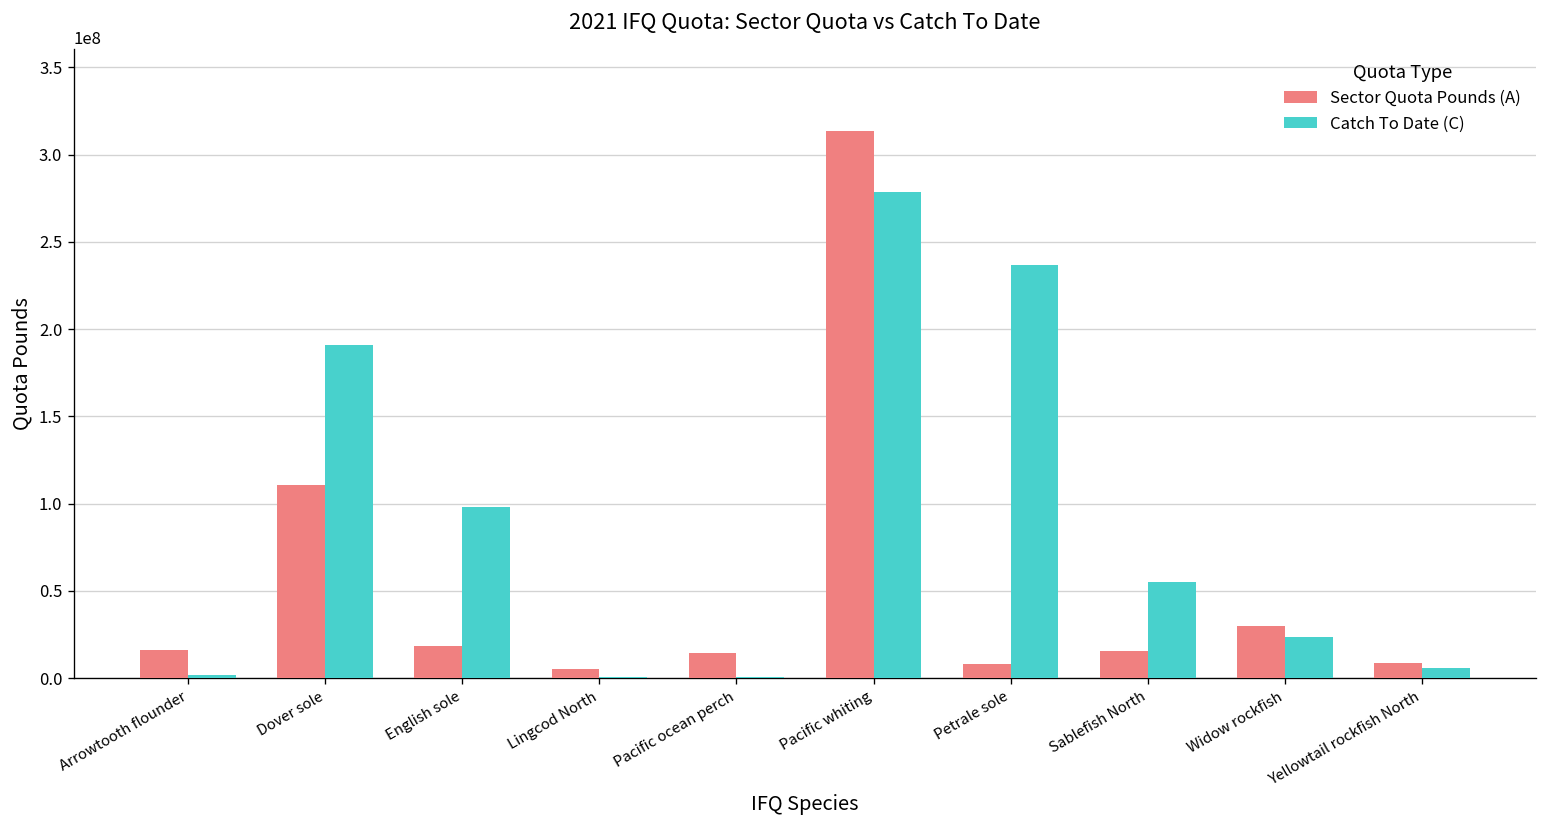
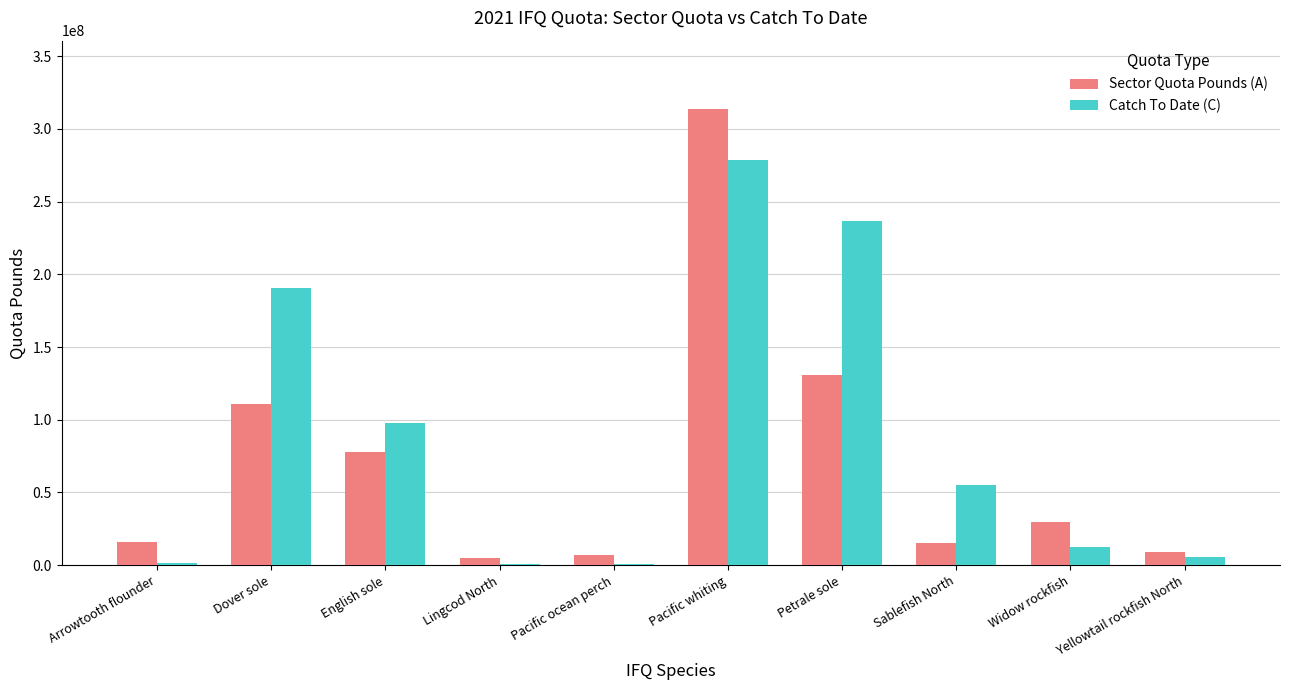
Sector Quota Pounds (A), English sole: 19000000 -> 78000000
Sector Quota Pounds (A), Pacific ocean perch: 15000000 -> 7000000
Sector Quota Pounds (A), Petrale sole: 8000000 -> 130000000
Catch To Date (C), Widow rockfish: 24000000 -> 13000000
